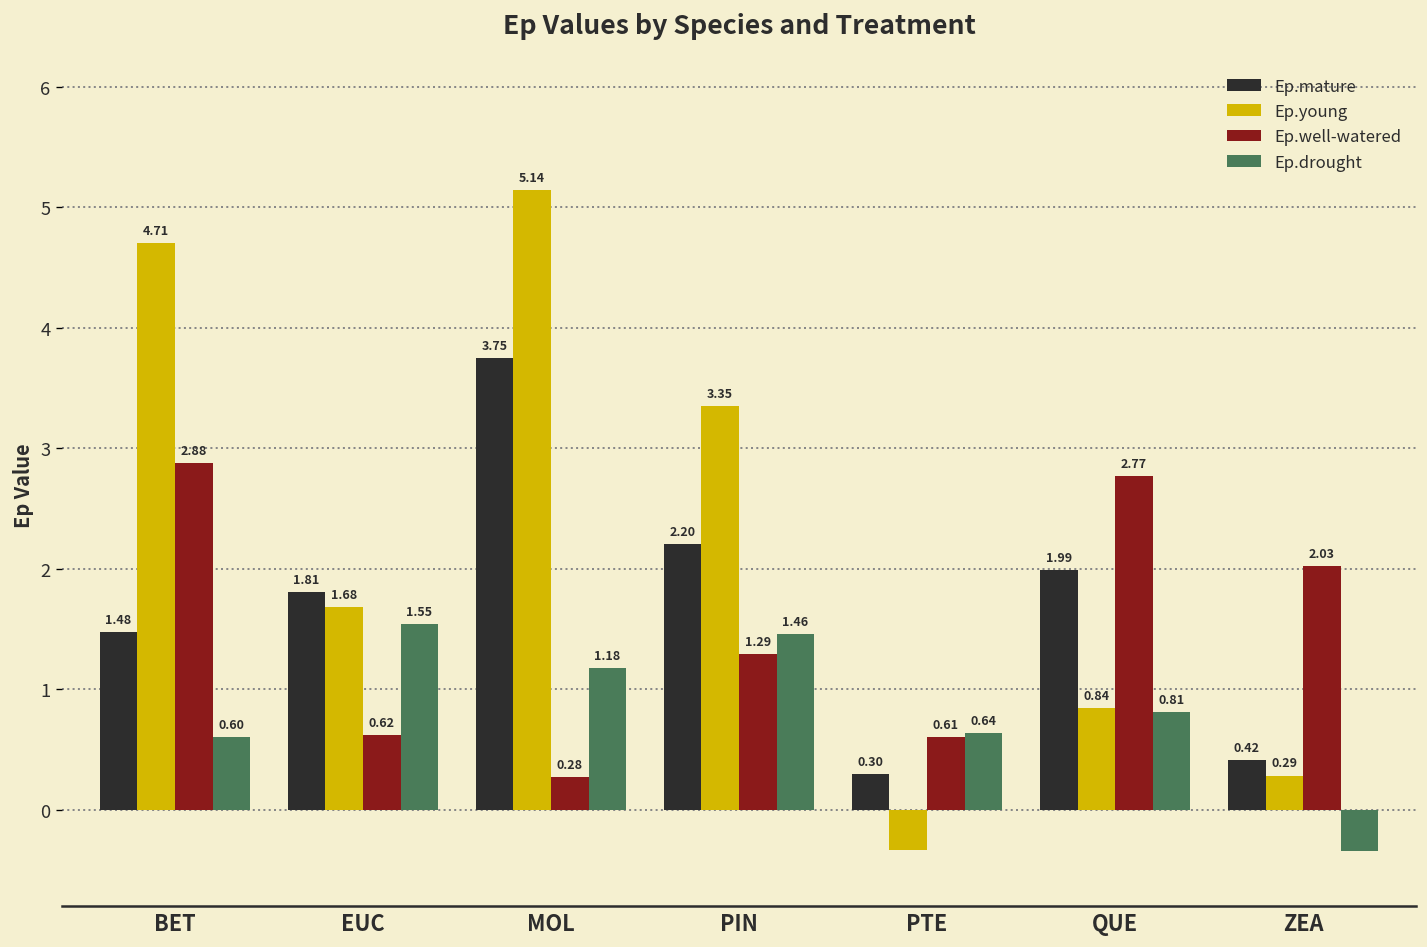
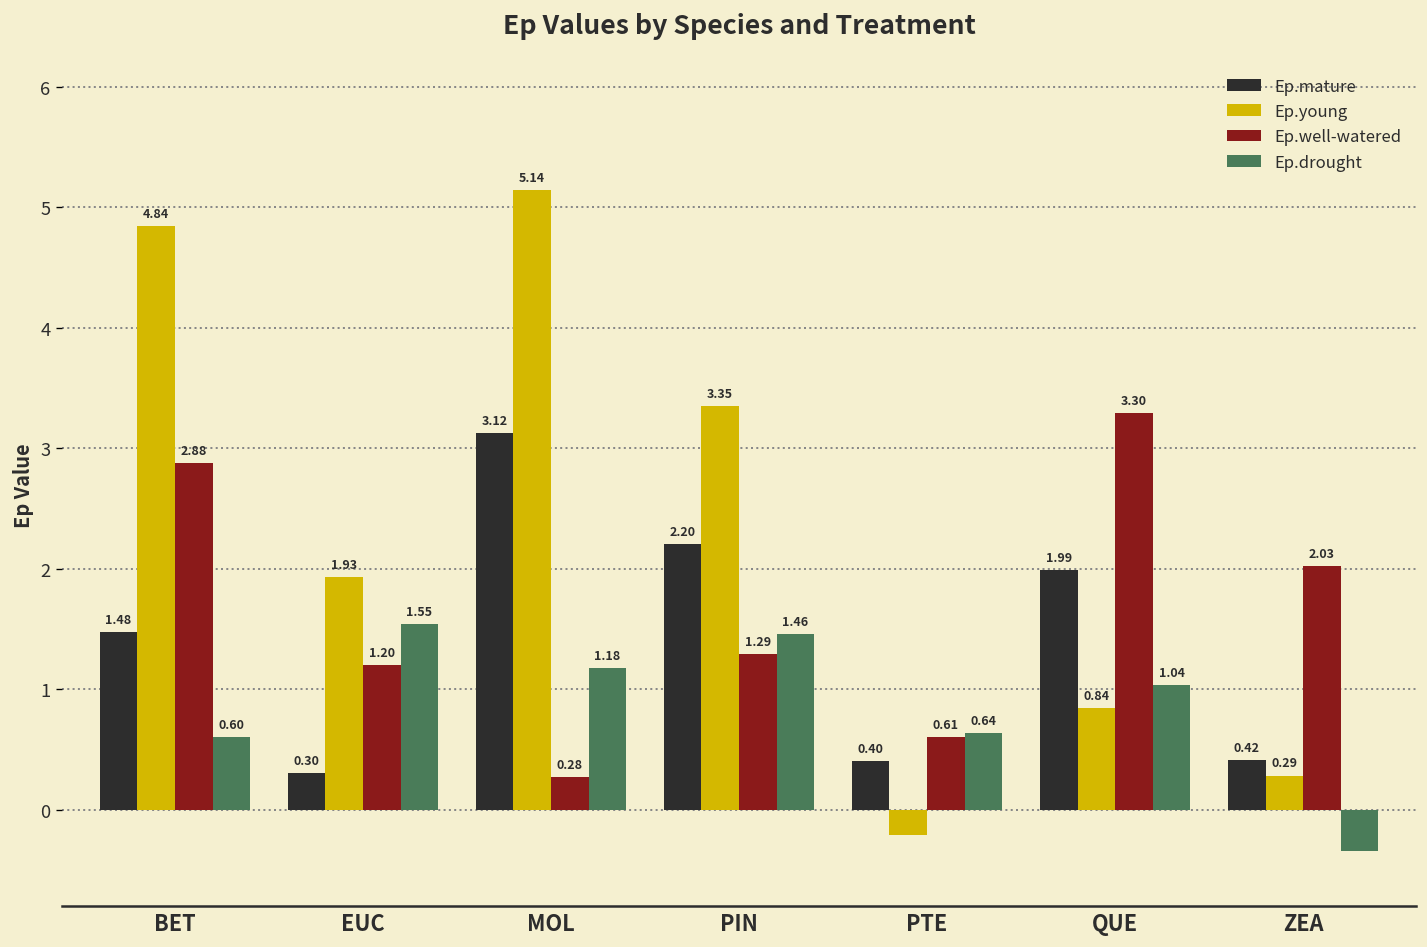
Ep.young, BET: 4.71 -> 4.84
Ep.mature, EUC: 1.81 -> 0.30
Ep.young, EUC: 1.68 -> 1.93
Ep.well-watered, EUC: 0.62 -> 1.20
Ep.mature, MOL: 3.75 -> 3.12
Ep.mature, PTE: 0.30 -> 0.40
Ep.young, PTE: -0.33 -> -0.20
Ep.well-watered, QUE: 2.77 -> 3.30
Ep.drought, QUE: 0.81 -> 1.04
